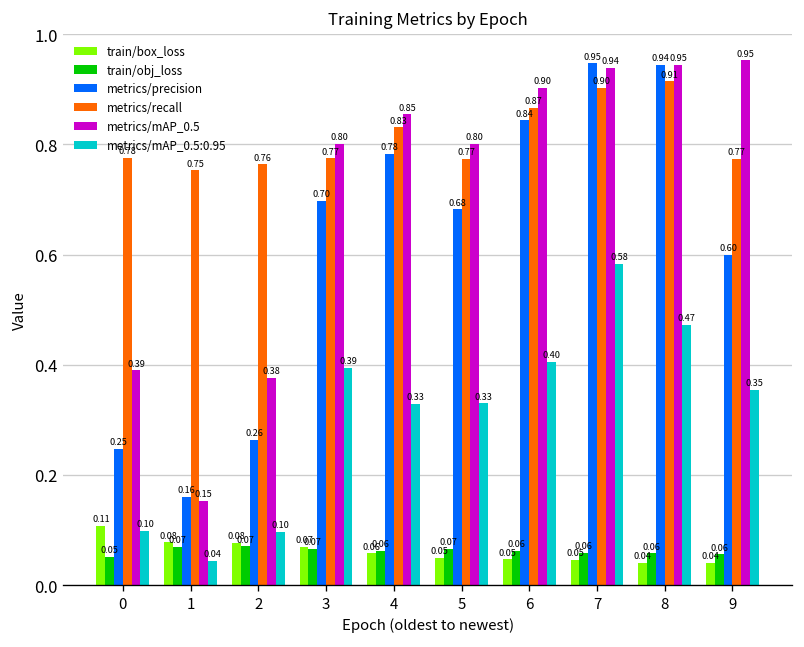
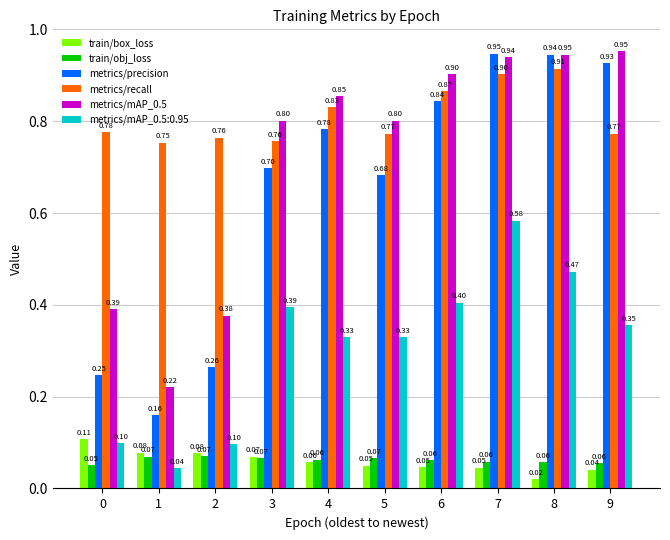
metrics/mAP_0.5, 1: 0.15 -> 0.22
metrics/recall, 3: 0.77 -> 0.76
train/box_loss, 8: 0.04 -> 0.02
metrics/precision, 9: 0.60 -> 0.93
